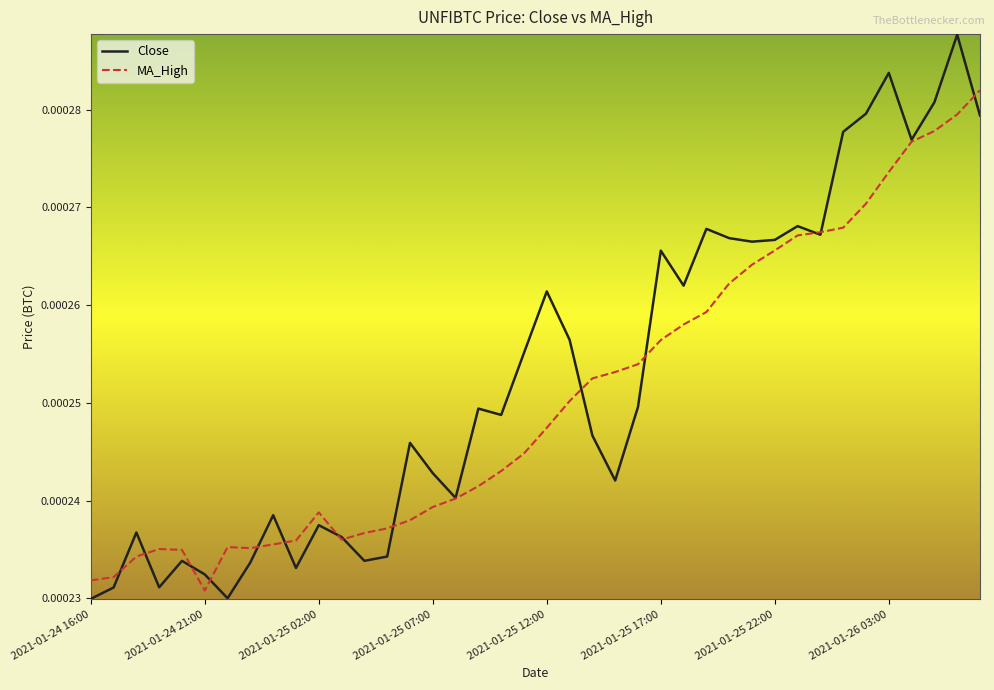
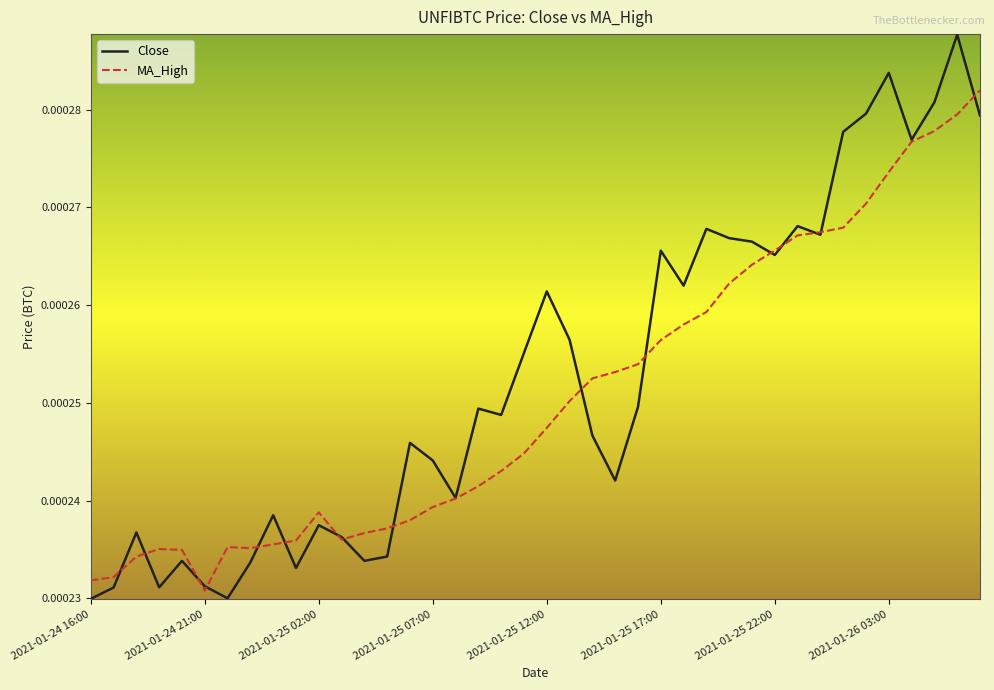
Close, 2021-01-24 21:00: 0.000232 -> 0.000231
Close, 2021-01-25 07:00: 0.000243 -> 0.000244
Close, 2021-01-25 22:00: 0.000267 -> 0.000265
